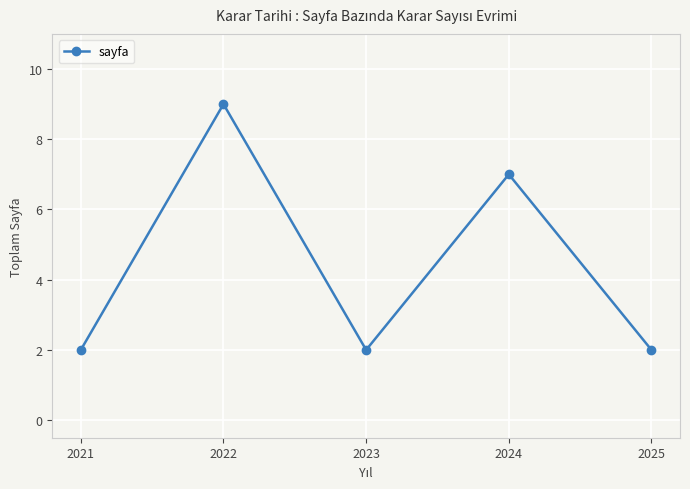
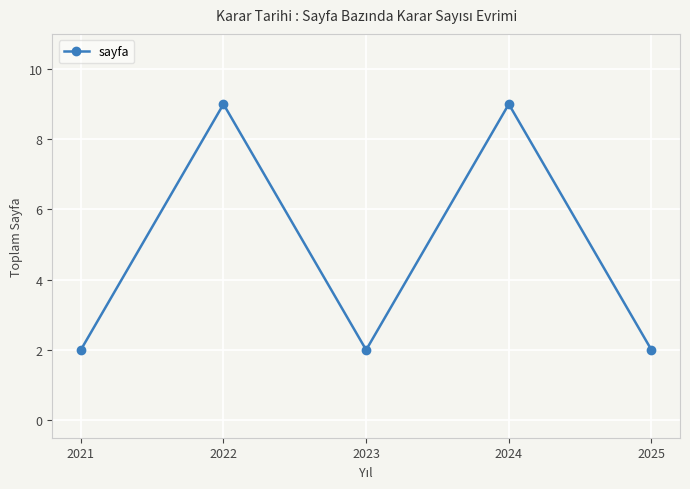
2024: 7 -> 9
